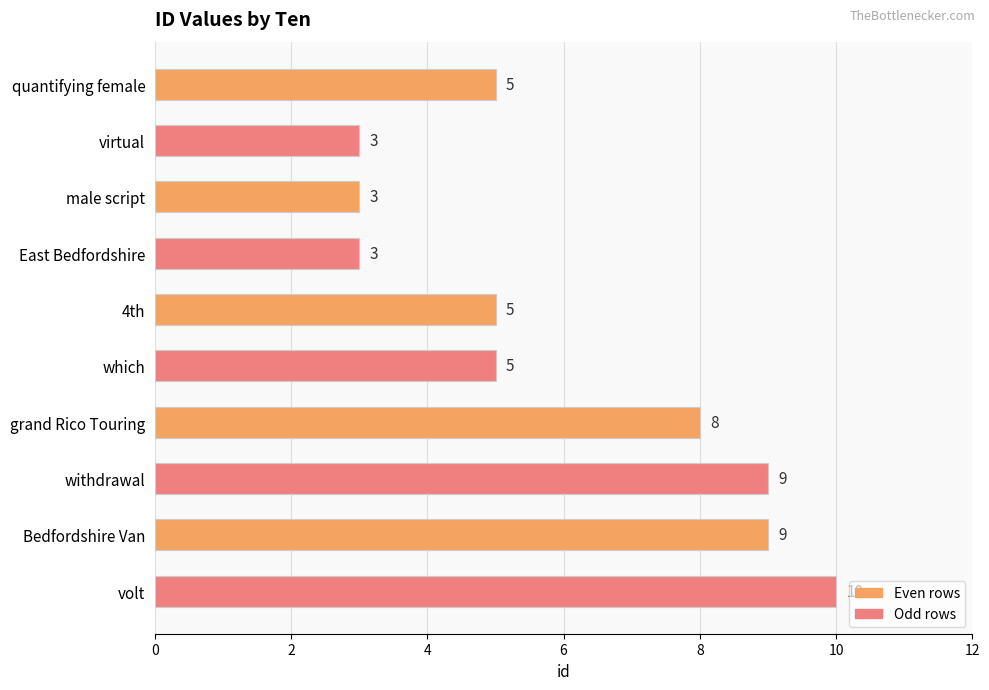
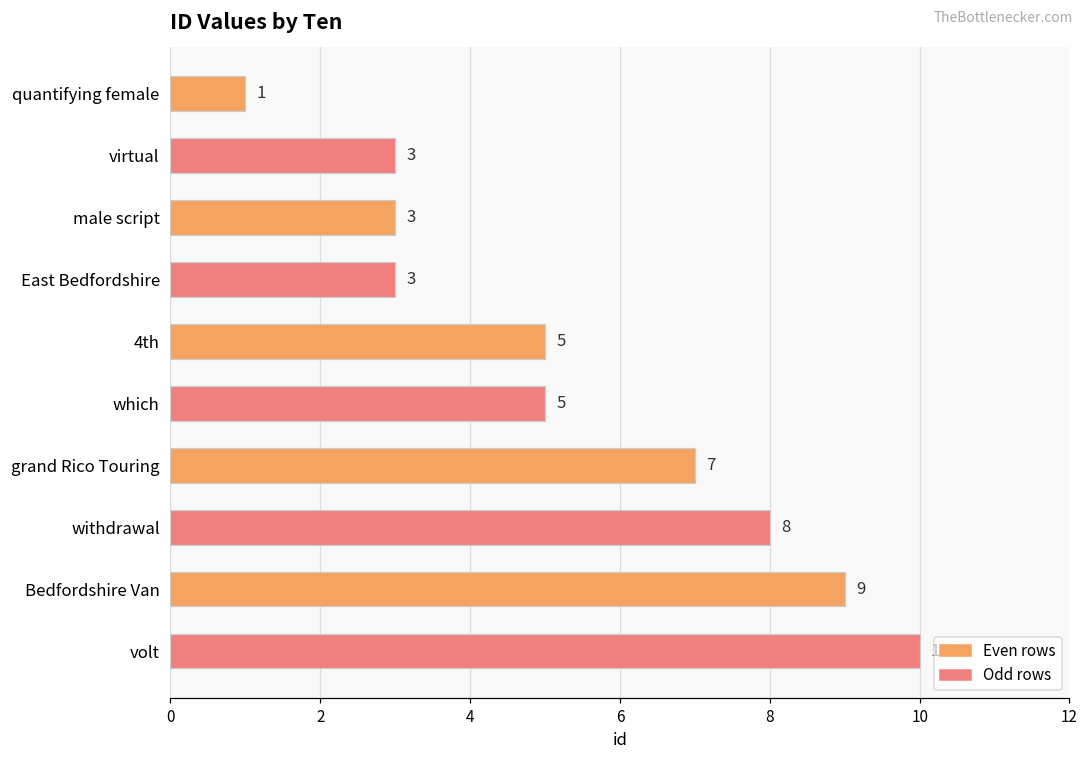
quantifying female: 5 -> 1
grand Rico Touring: 8 -> 7
withdrawal: 9 -> 8
